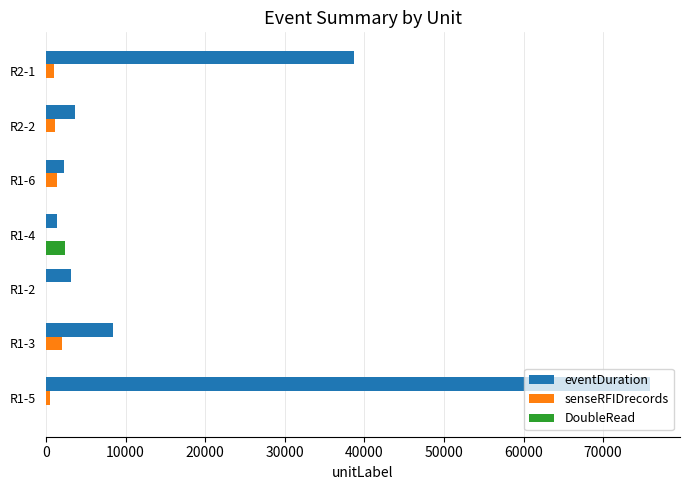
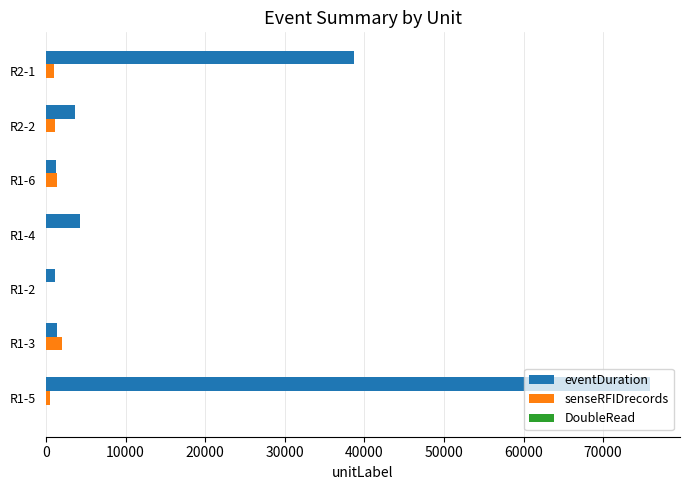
eventDuration, R1-6: 2000 -> 1000
eventDuration, R1-4: 1000 -> 4000
DoubleRead, R1-4: 2000 -> 0
eventDuration, R1-2: 3000 -> 1000
eventDuration, R1-3: 8000 -> 1000
